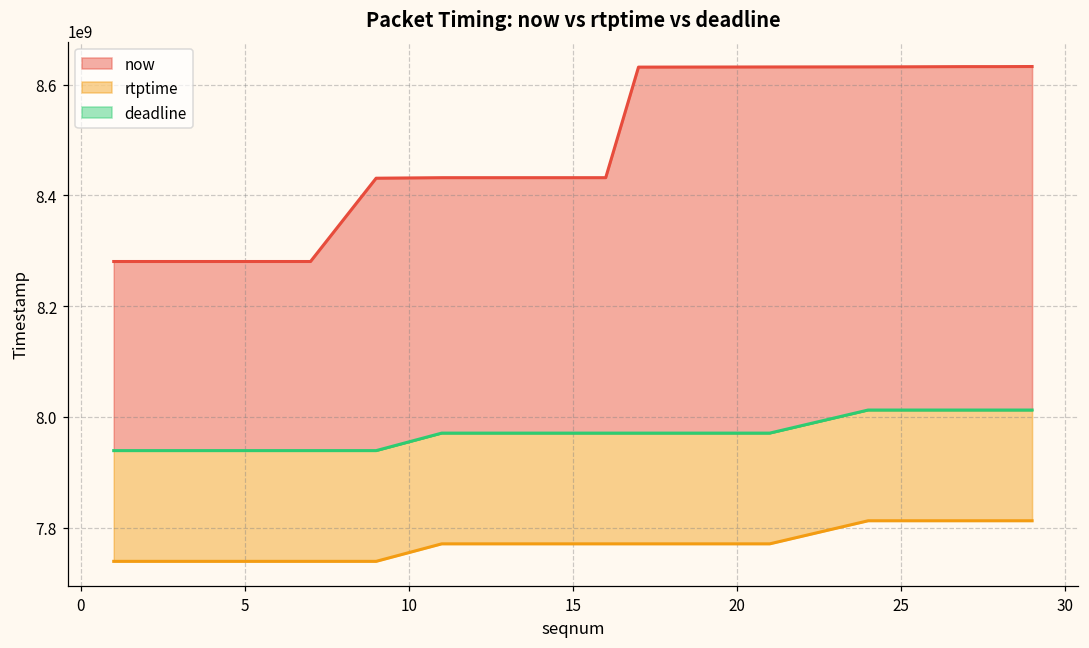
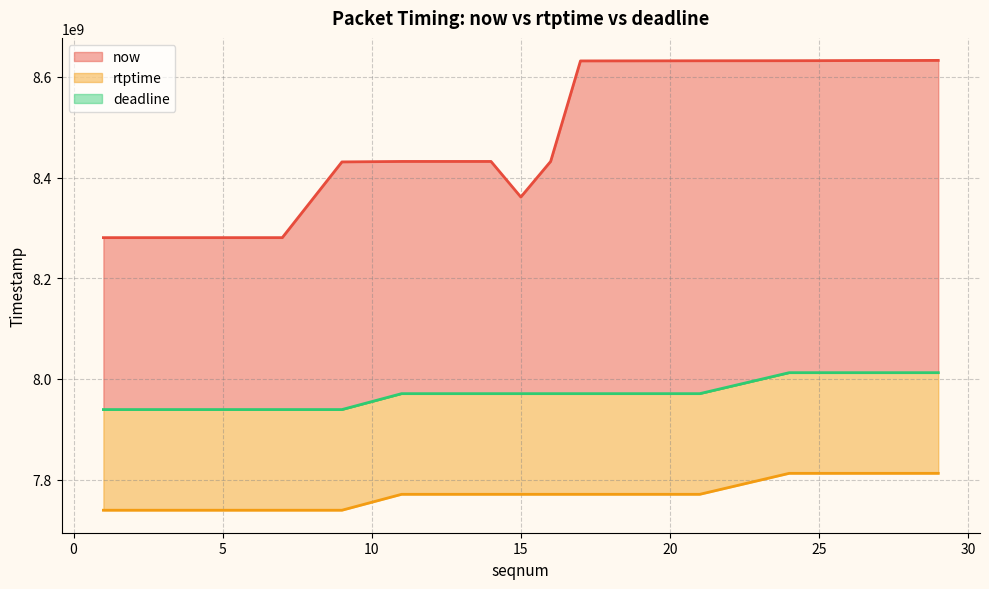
now, 15: 8430000000 -> 8360000000
